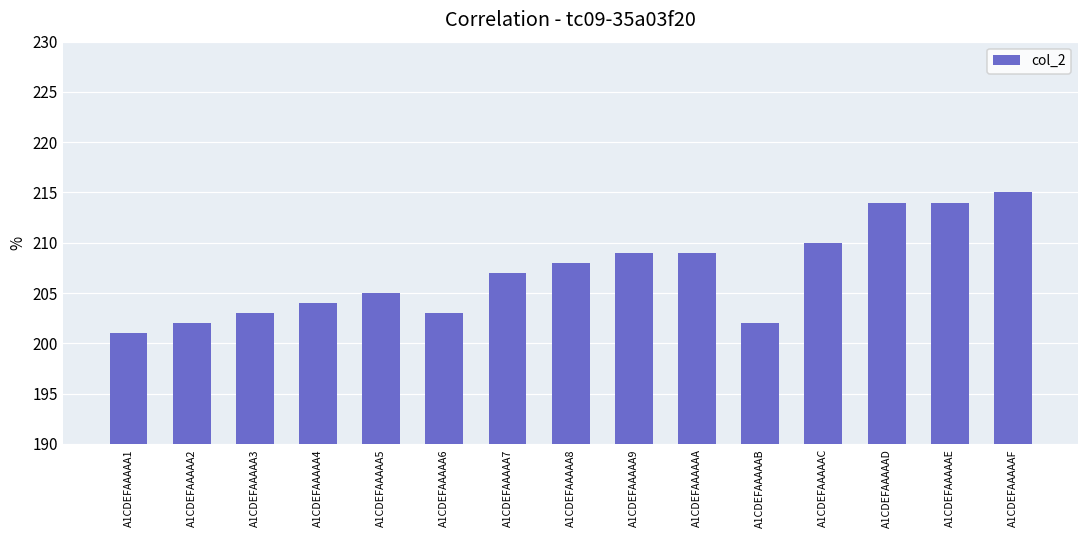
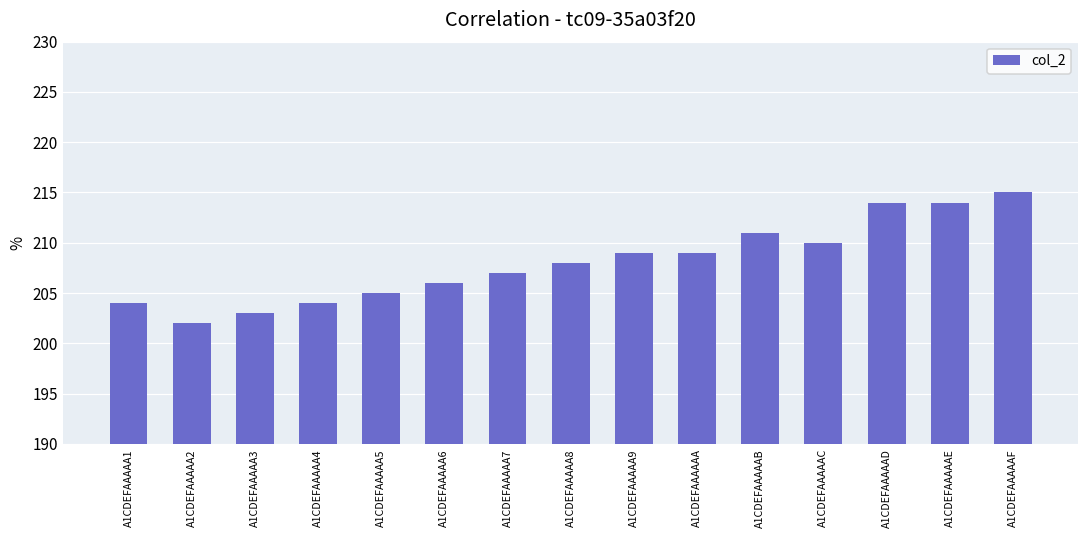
A1CDEFAAAAA1: 201 -> 204
A1CDEFAAAAA6: 203 -> 206
A1CDEFAAAAAB: 202 -> 211
